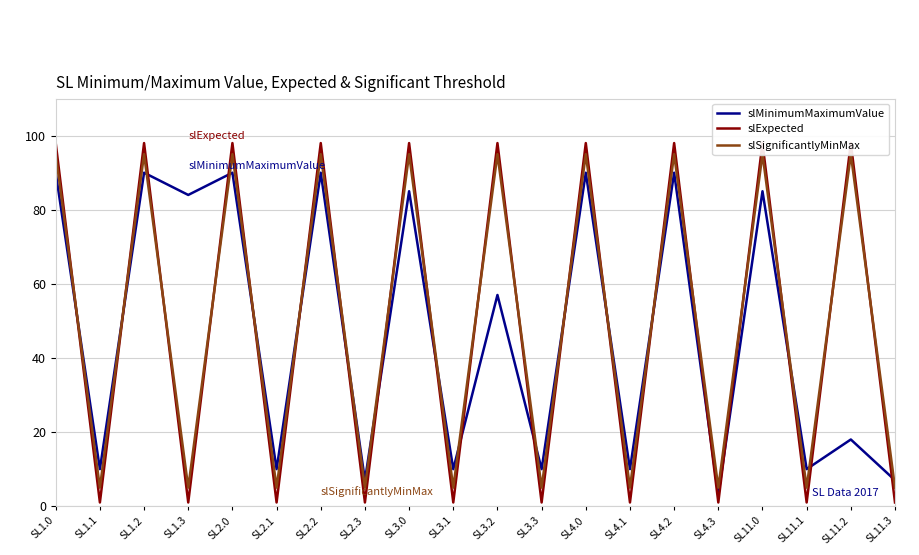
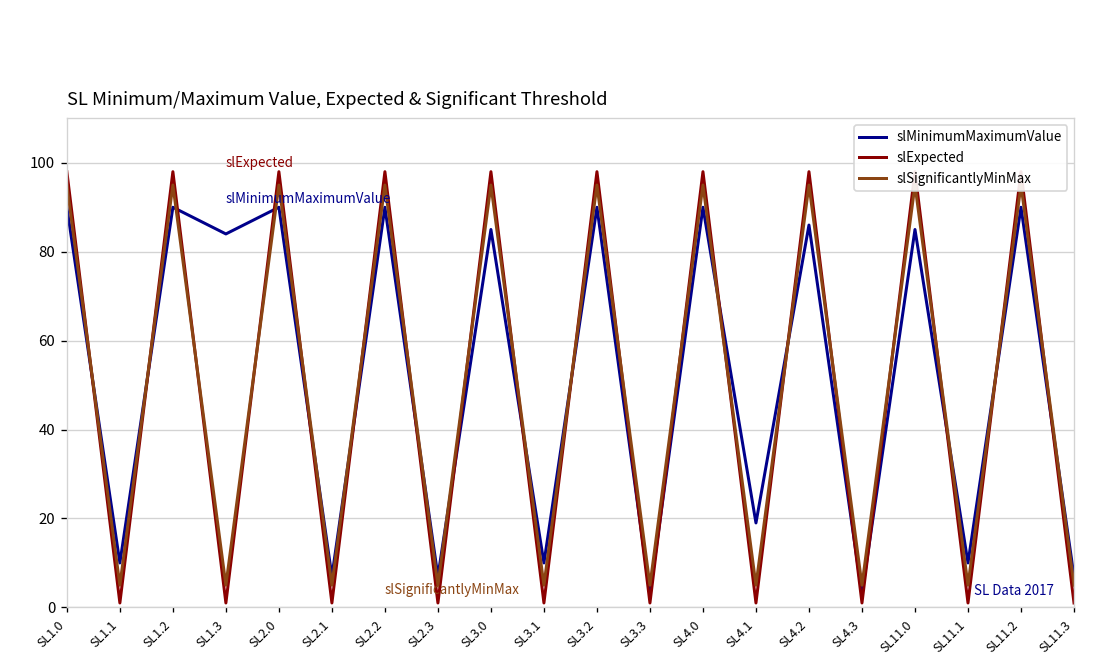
slMinimumMaximumValue, SL2.1: 10 -> 7
slMinimumMaximumValue, SL3.2: 57 -> 90
slMinimumMaximumValue, SL3.3: 10 -> 3
slMinimumMaximumValue, SL4.1: 10 -> 19
slMinimumMaximumValue, SL4.2: 90 -> 86
slMinimumMaximumValue, SL11.2: 18 -> 90
